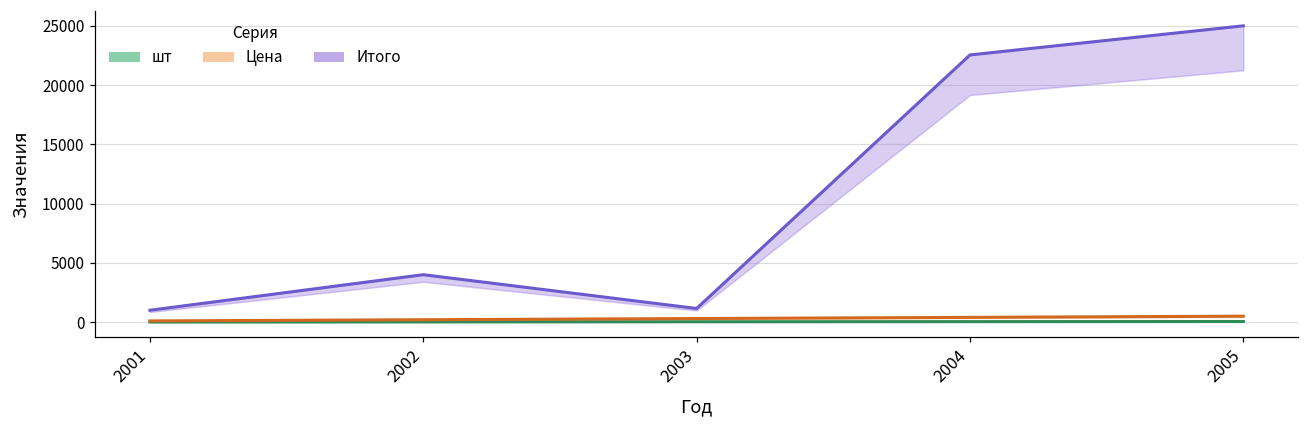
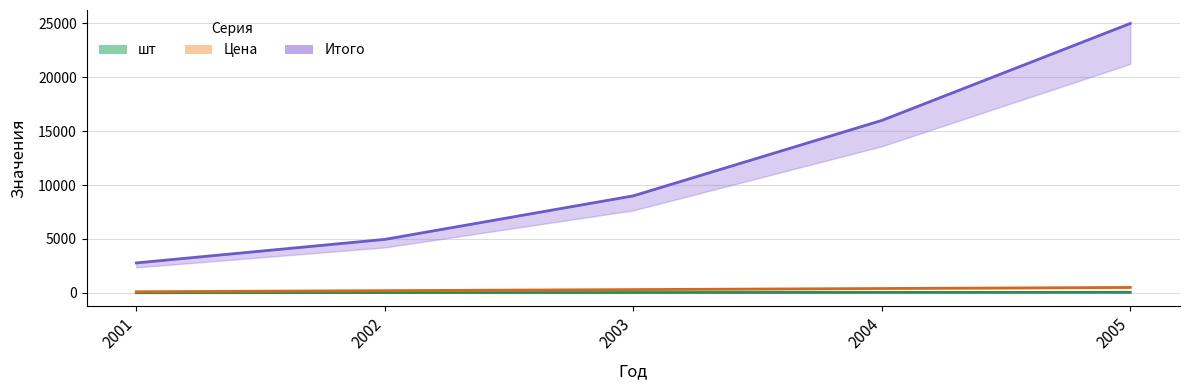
Итого, 2001: 1000 -> 2800
Итого, 2002: 4000 -> 5000
Итого, 2003: 1100 -> 9000
Итого, 2004: 22500 -> 16000
